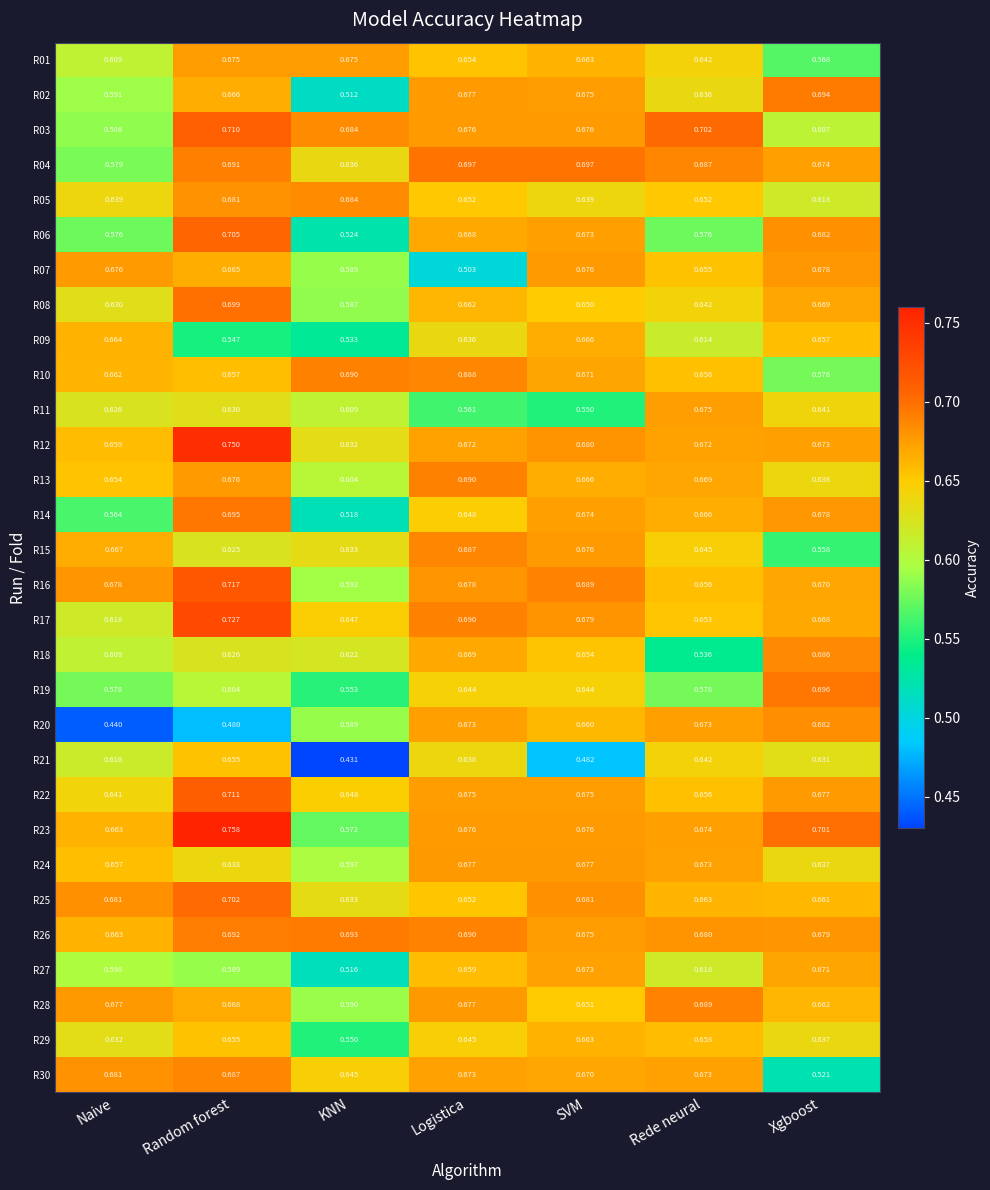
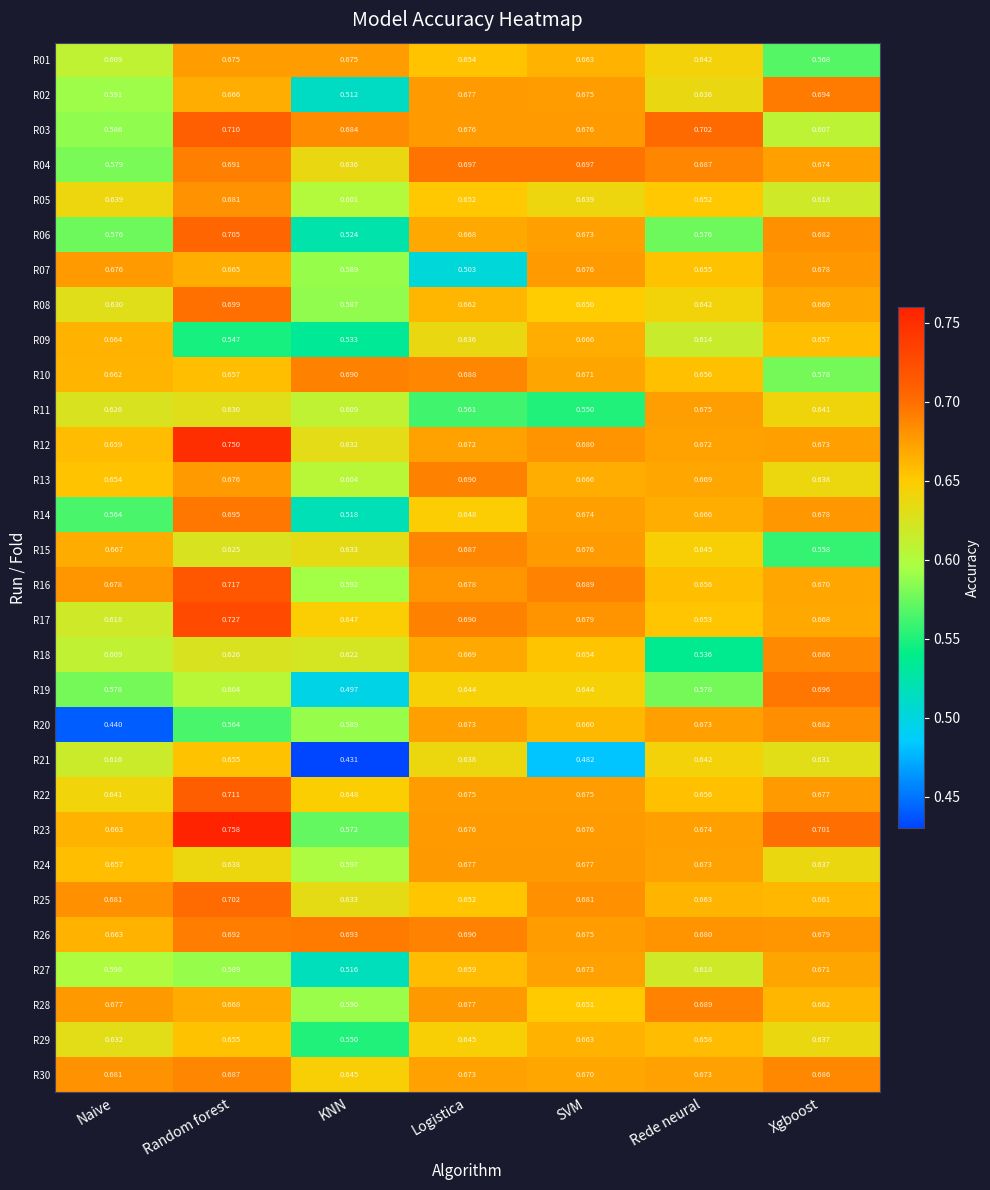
R05, KNN: 0.684 -> 0.601
R19, KNN: 0.553 -> 0.497
R20, Random forest: 0.480 -> 0.564
R30, Xgboost: 0.521 -> 0.686
